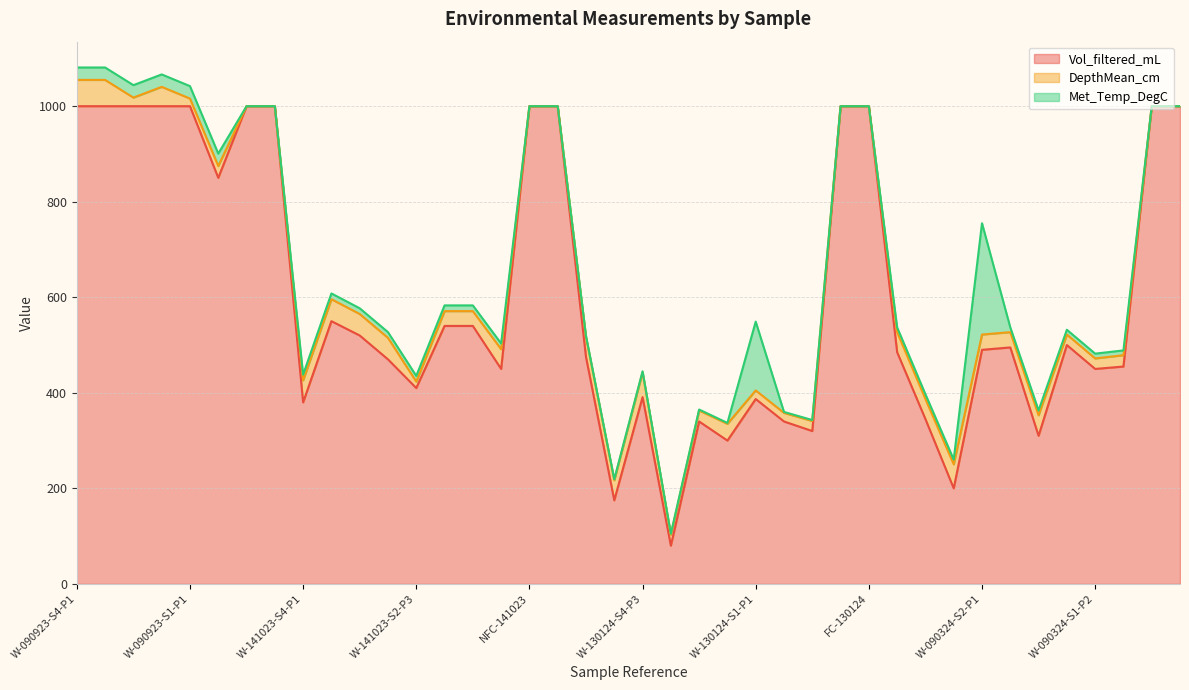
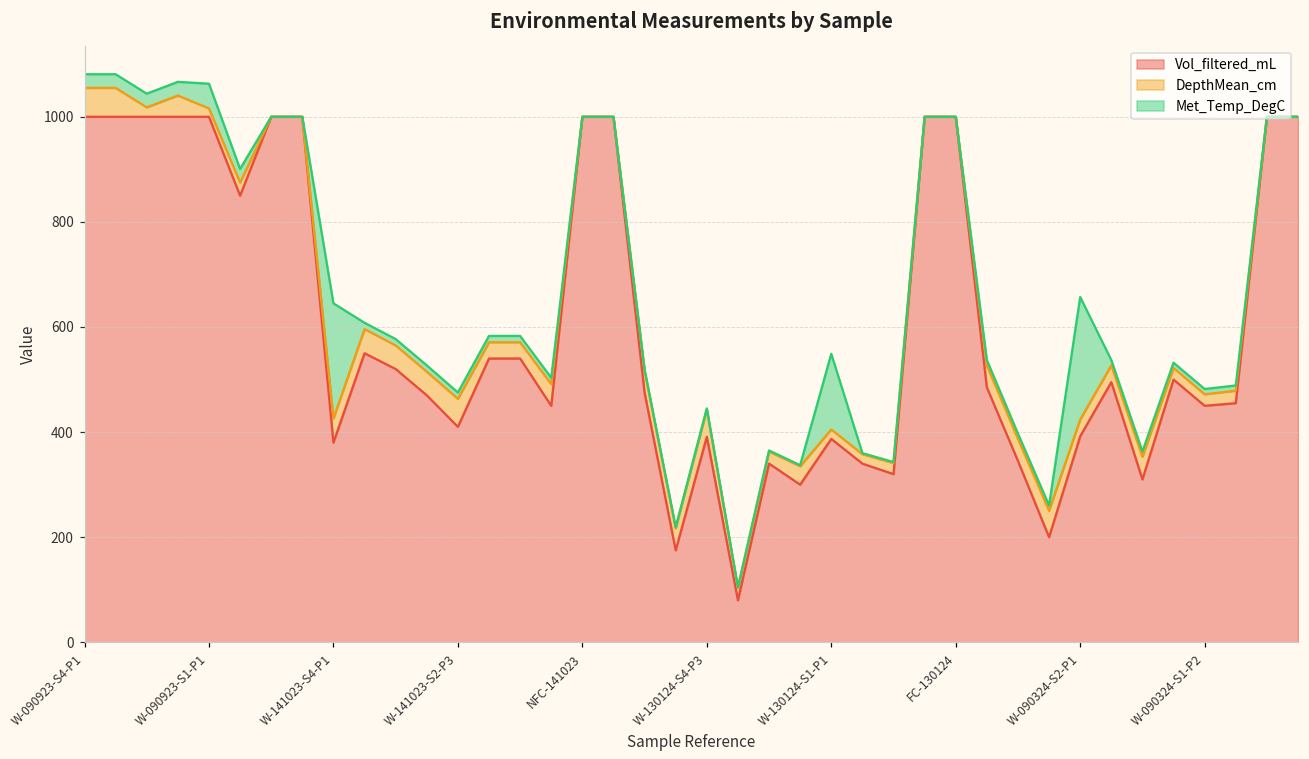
Met_Temp_DegC, W-090923-S1-P1: 30 -> 50
Met_Temp_DegC, W-141023-S4-P1: 10 -> 220
DepthMean_cm, W-141023-S2-P3: 10 -> 50
Vol_filtered_mL, W-090324-S2-P1: 490 -> 390
